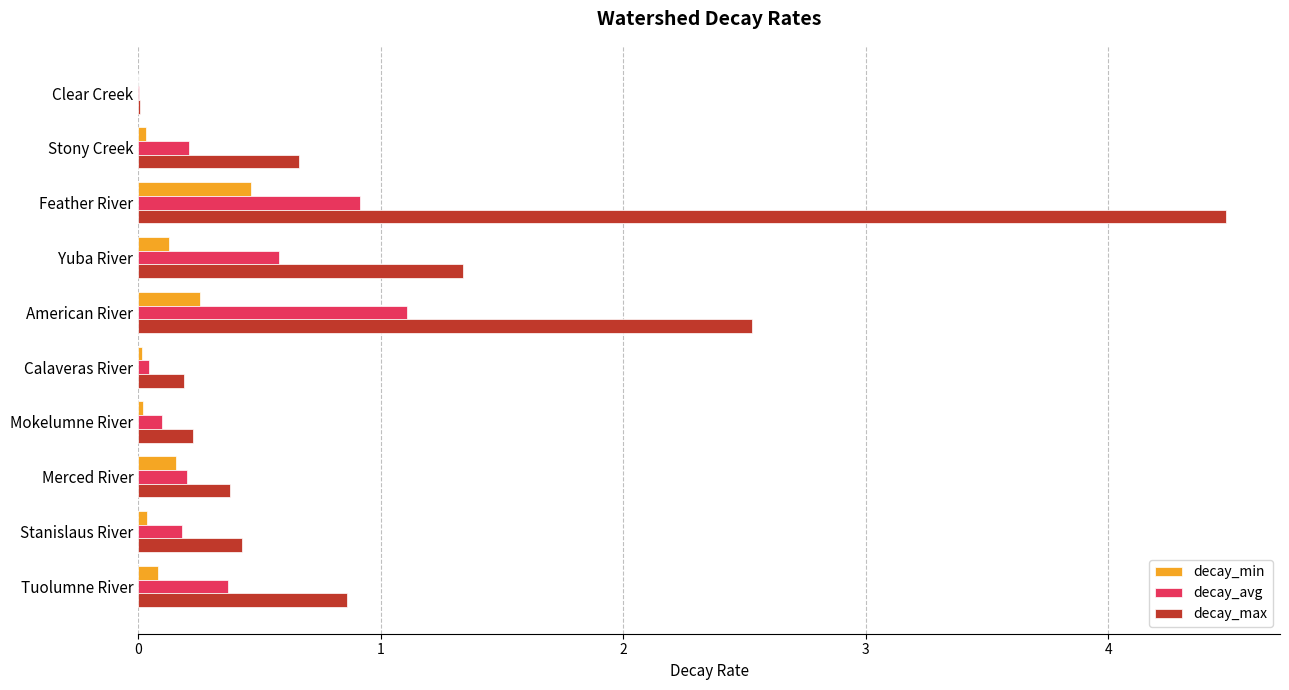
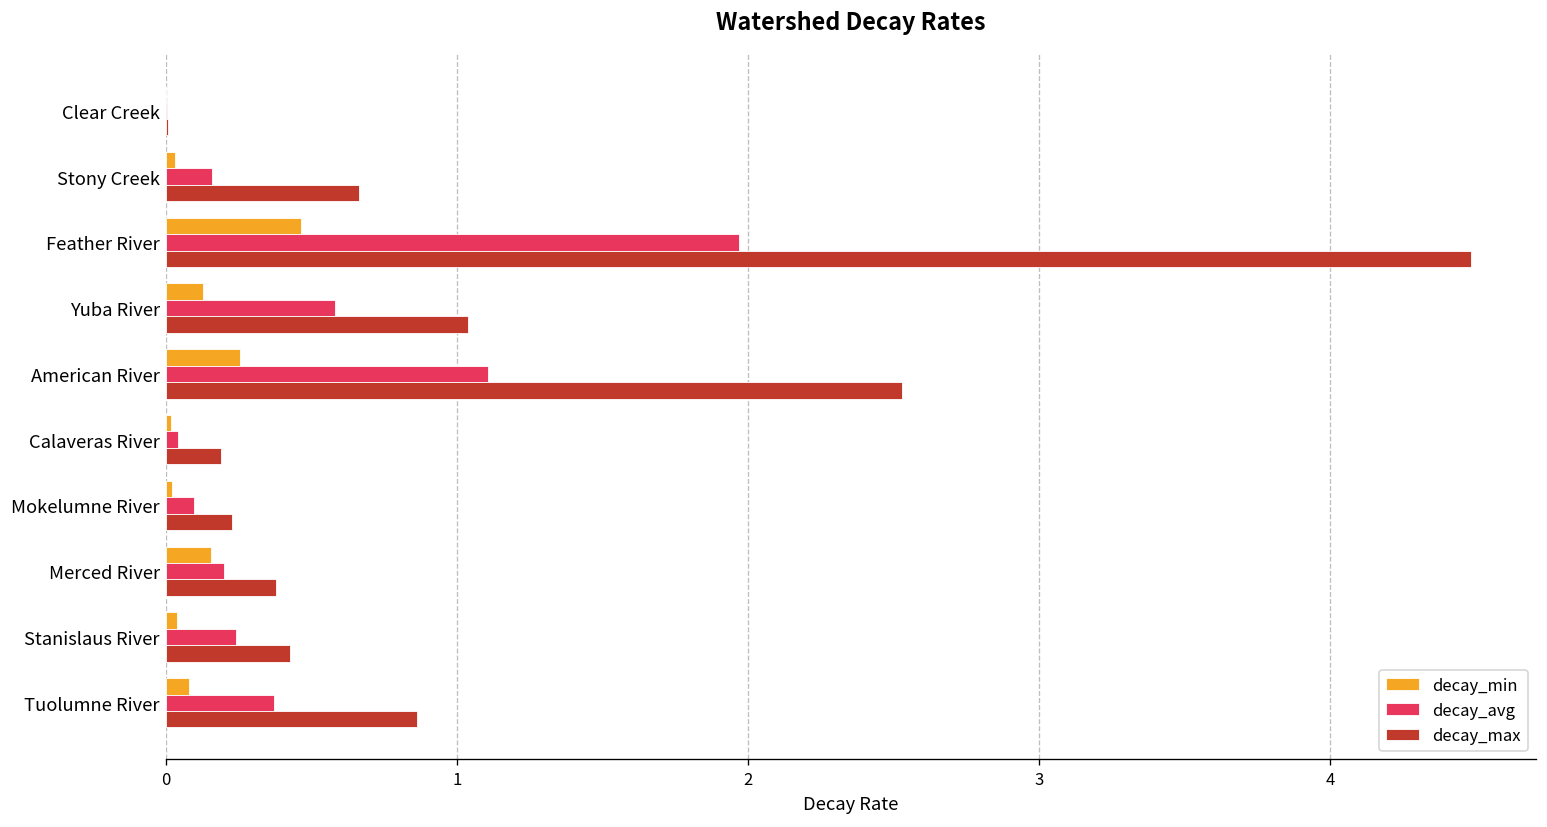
decay_avg, Stony Creek: 0.21 -> 0.16
decay_avg, Feather River: 0.92 -> 1.97
decay_max, Yuba River: 1.34 -> 1.04
decay_avg, Stanislaus River: 0.18 -> 0.24
